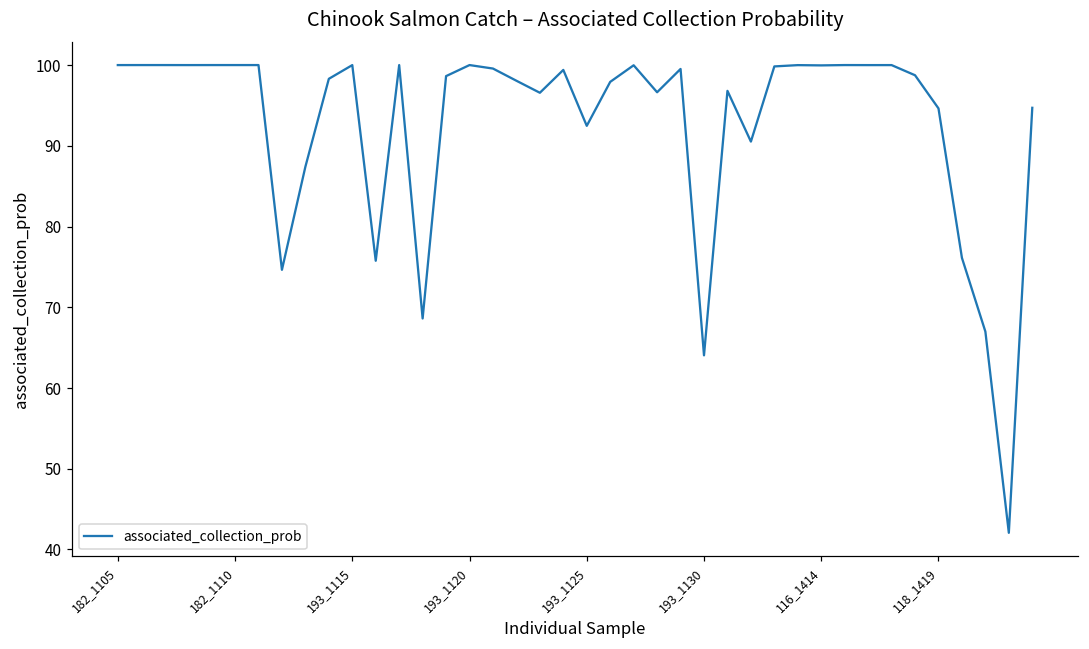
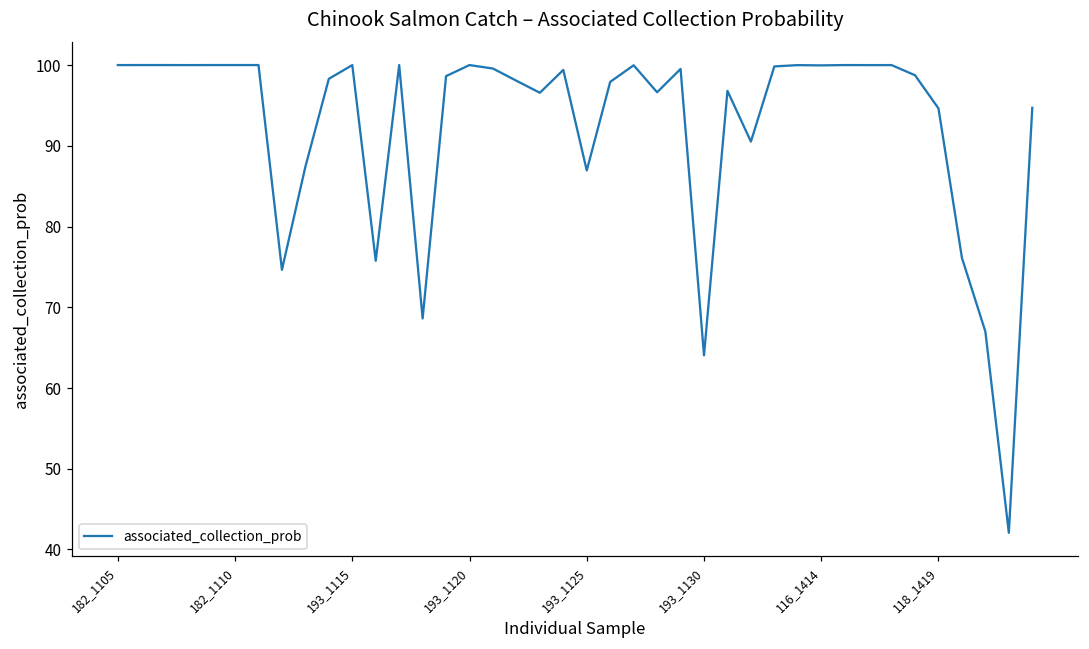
193_1125: 92 -> 87
